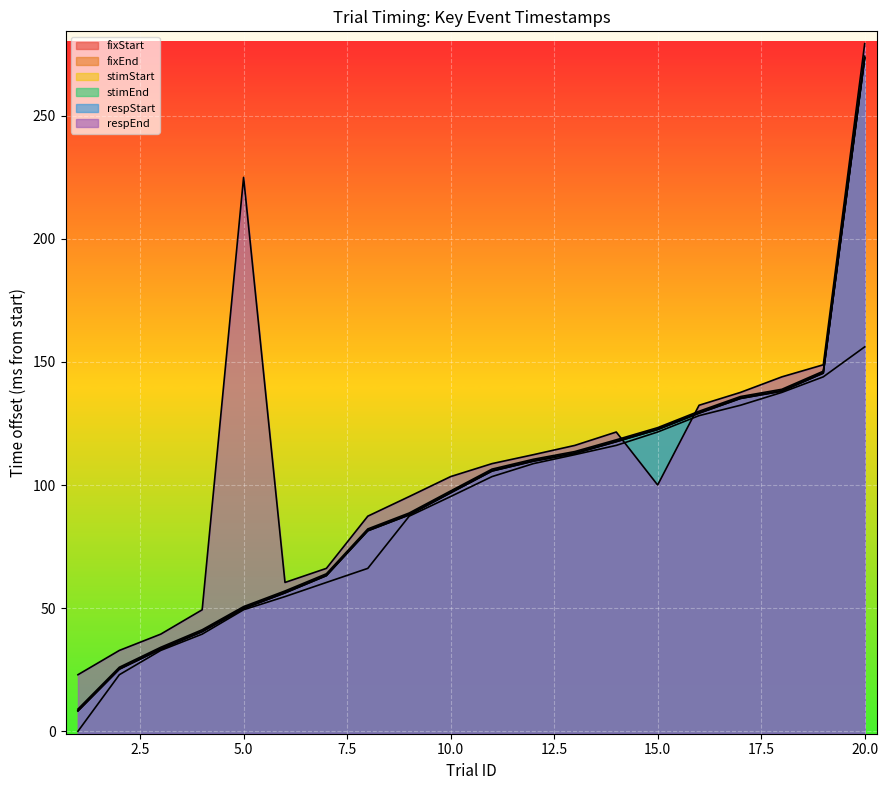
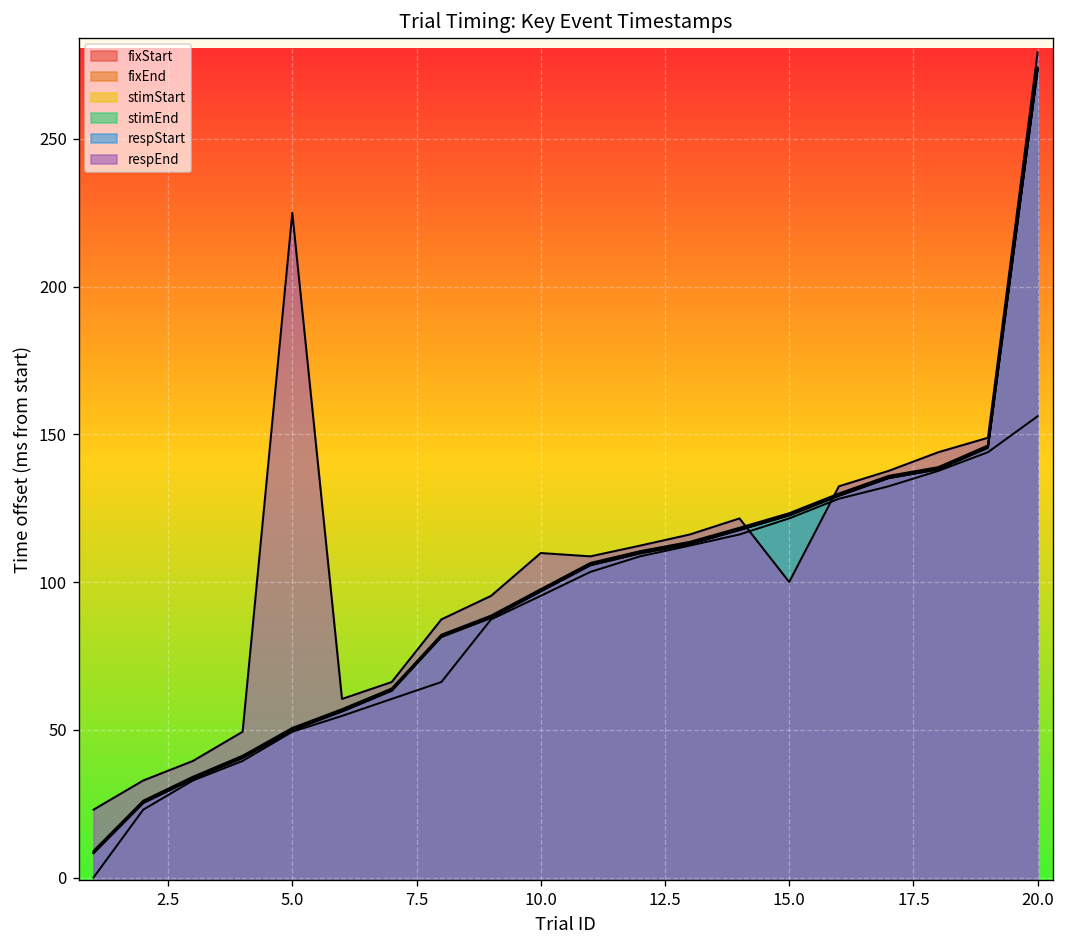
respEnd, 10.0: 103 -> 110
